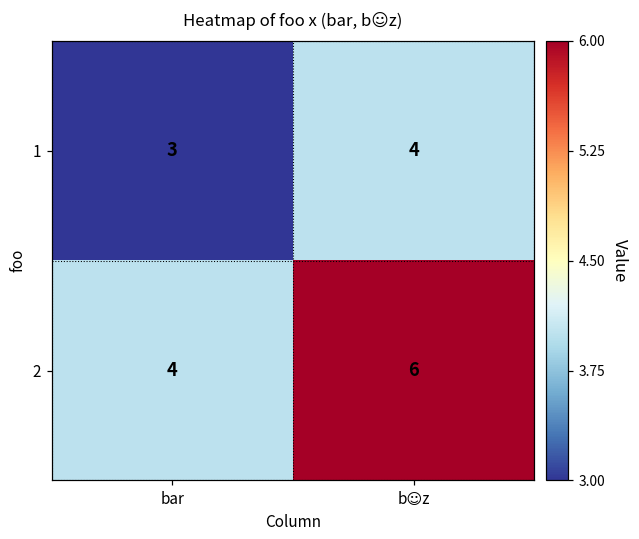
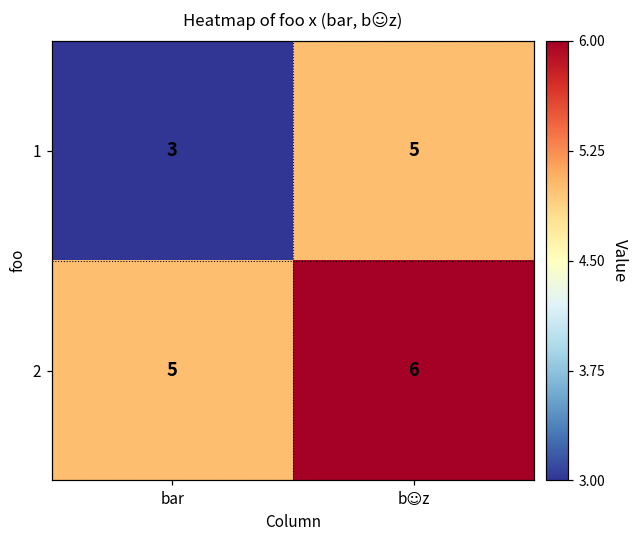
1, b☺z: 4 -> 5
2, bar: 4 -> 5
